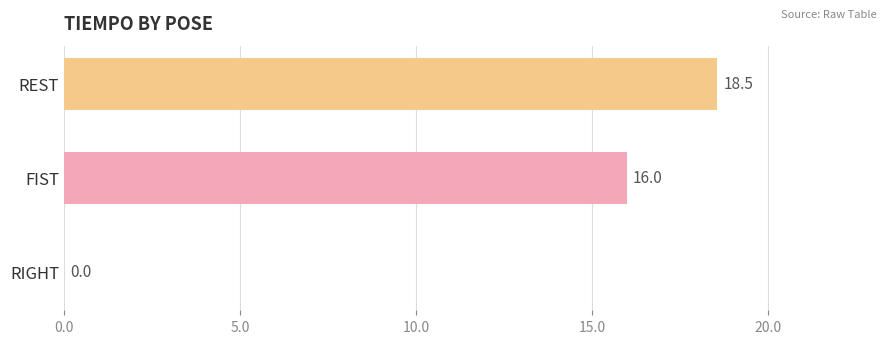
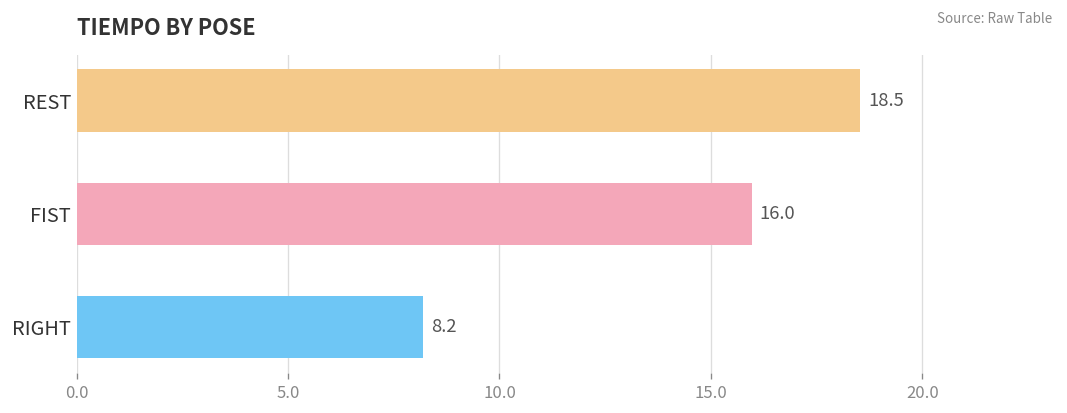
RIGHT: 0.0 -> 8.2
